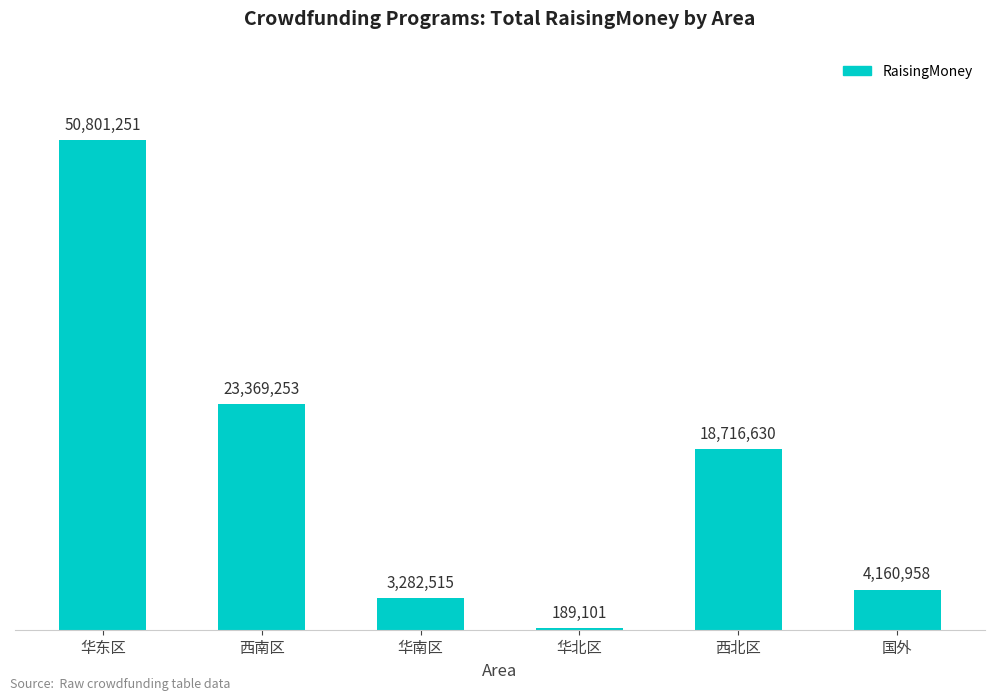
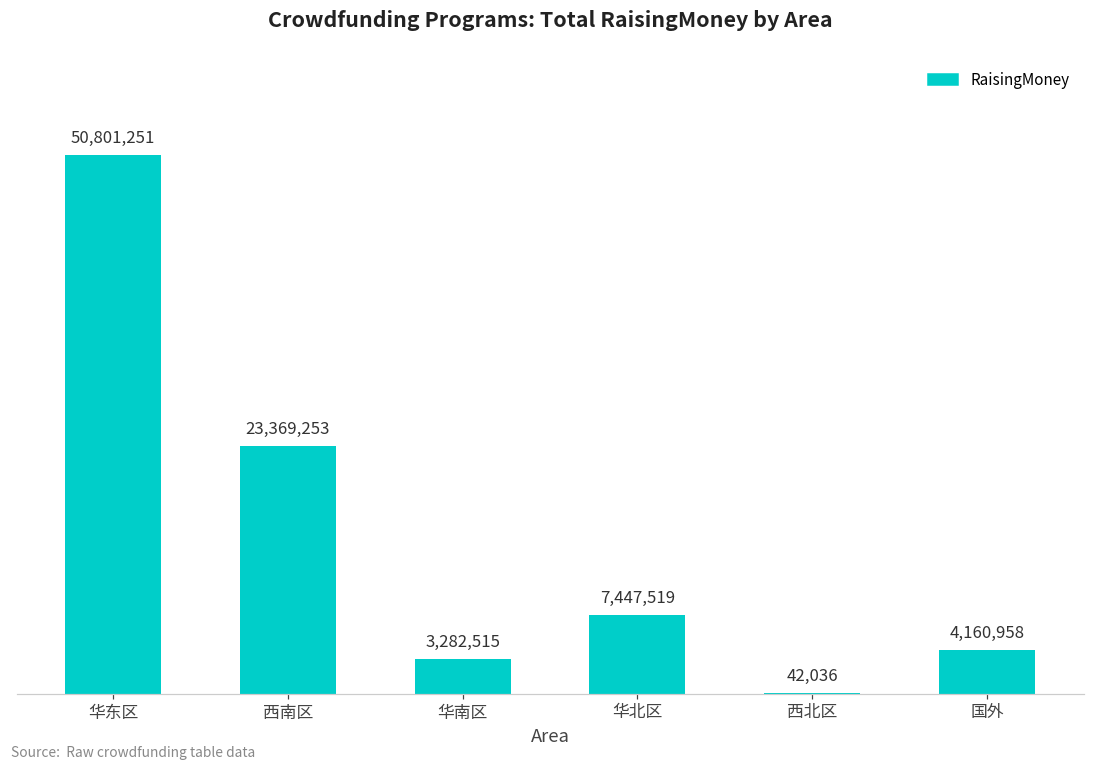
华北区: 189,101 -> 7,447,519
西北区: 18,716,630 -> 42,036
